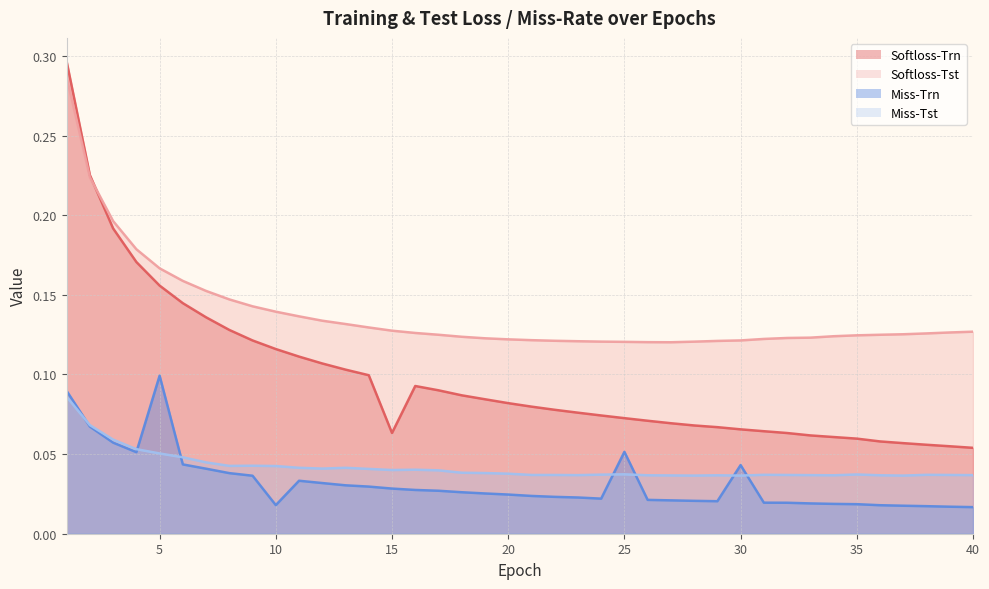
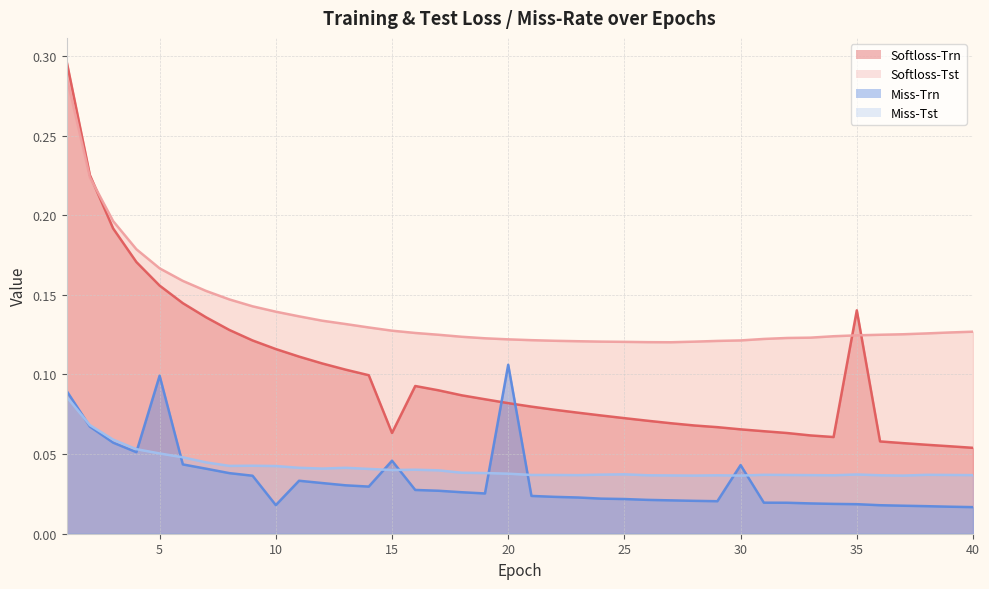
Miss-Trn, 15: 0.028 -> 0.046
Miss-Trn, 20: 0.025 -> 0.106
Miss-Trn, 25: 0.051 -> 0.022
Softloss-Trn, 35: 0.060 -> 0.140
